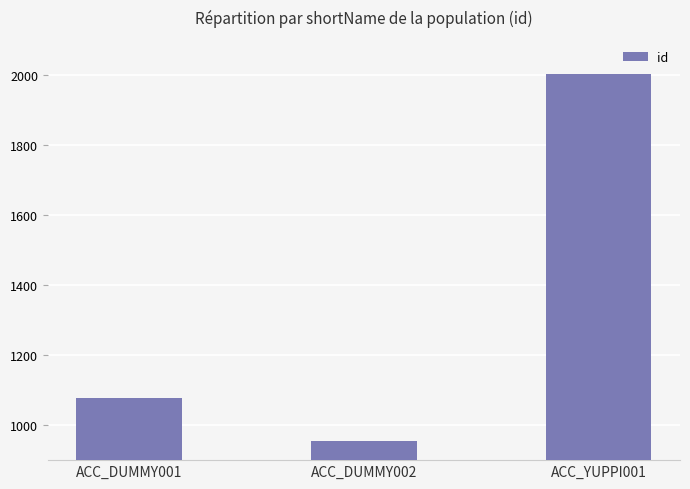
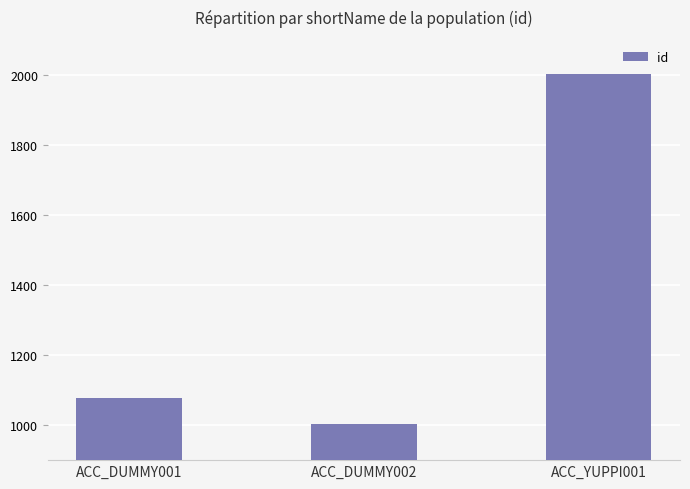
ACC_DUMMY002: 960 -> 1000
